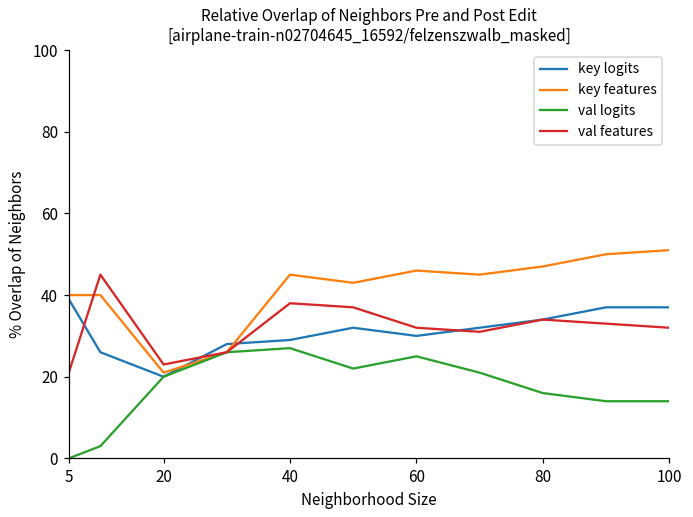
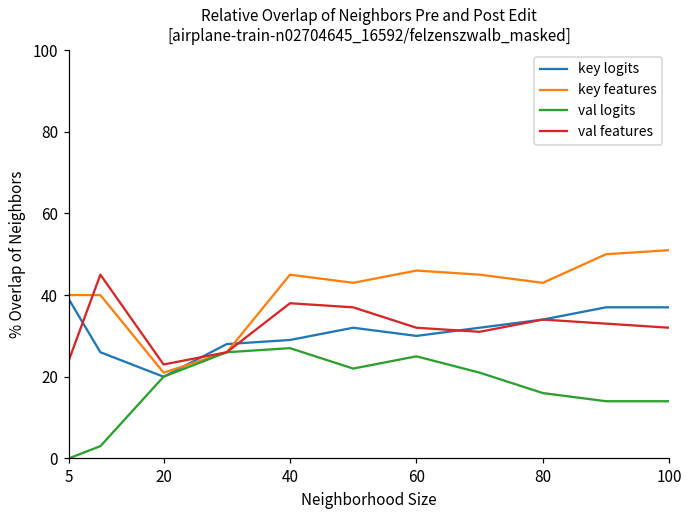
val features, 5: 21 -> 24
key features, 80: 47 -> 43
